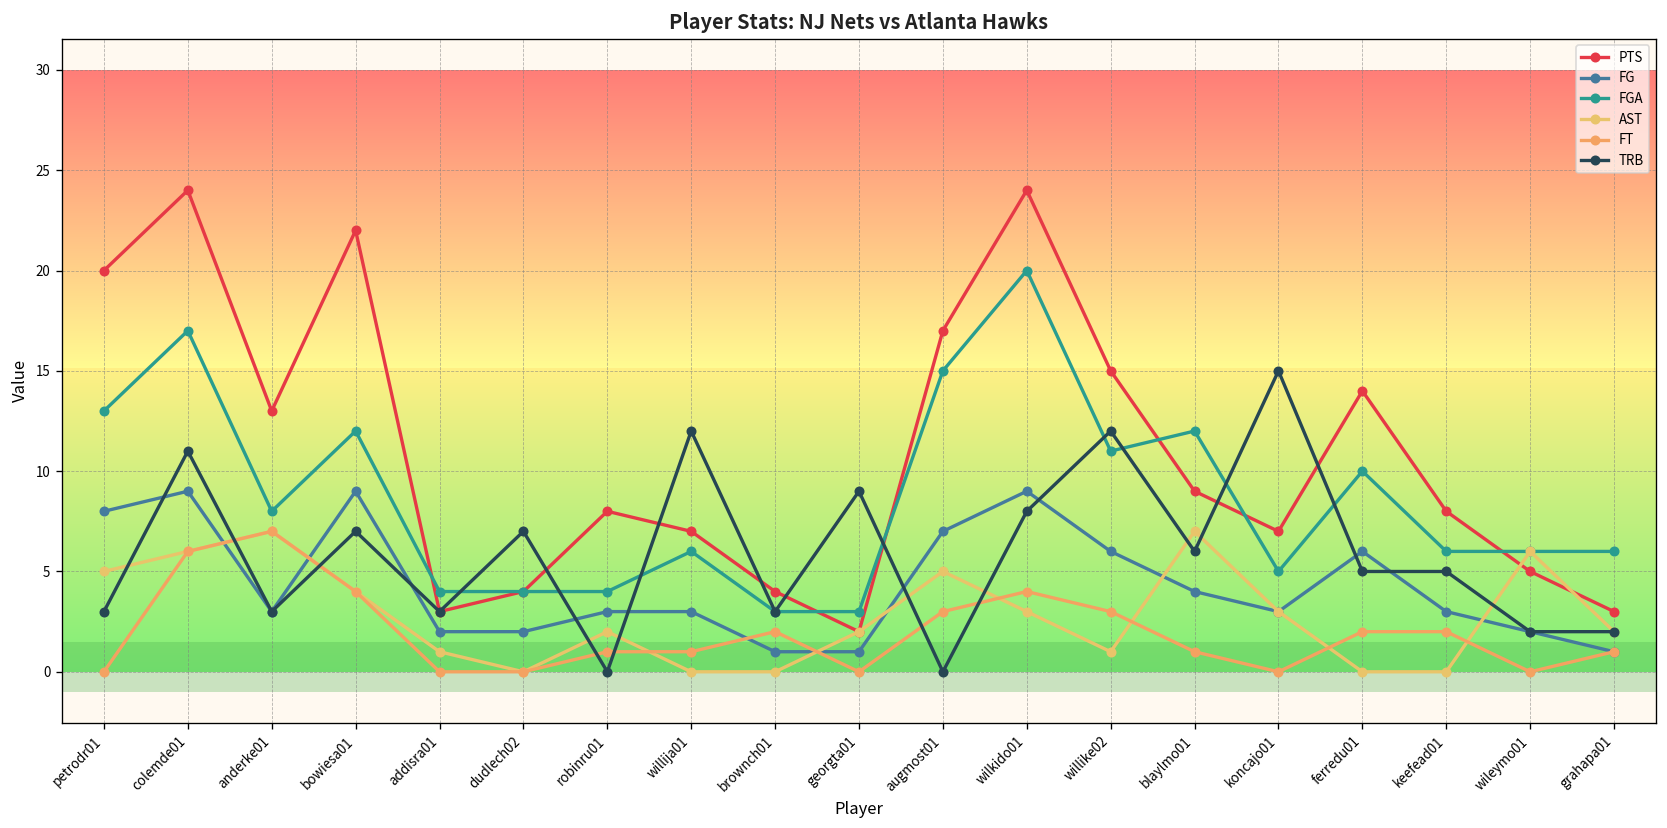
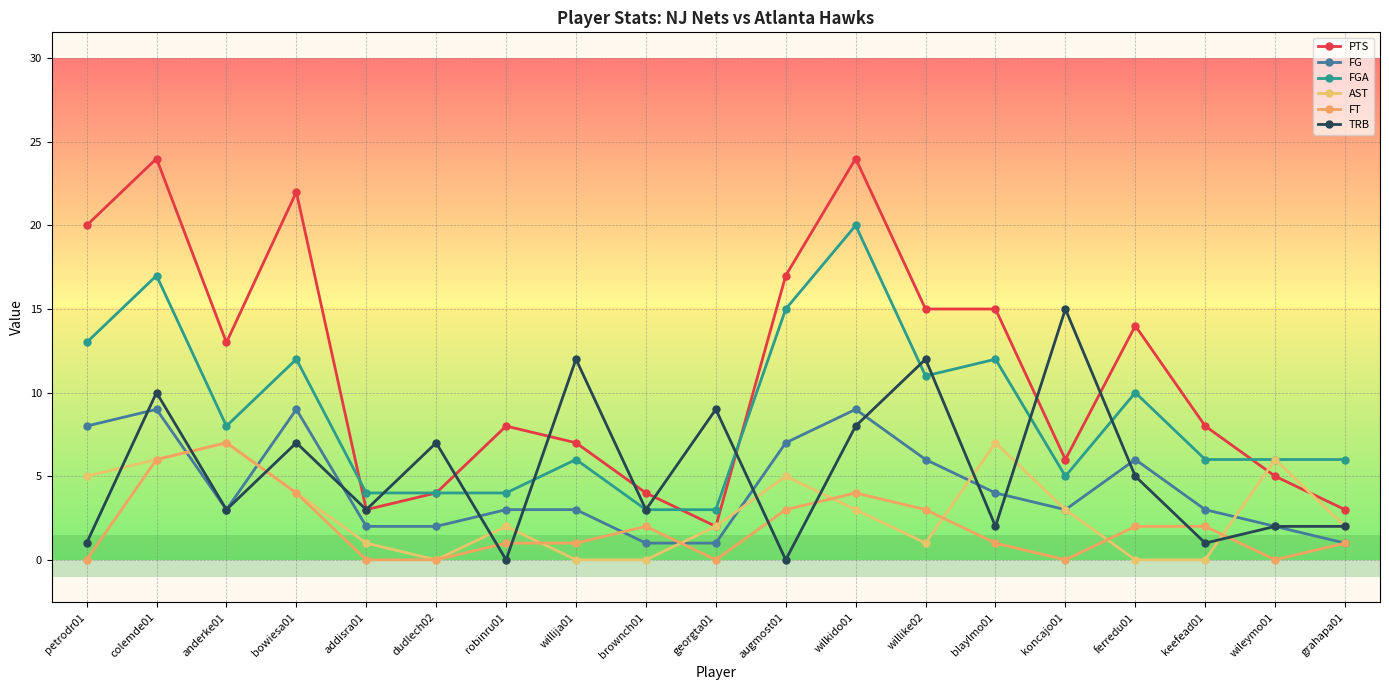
TRB, petrodr01: 3 -> 1
TRB, colemde01: 11 -> 10
PTS, blaylmo01: 9 -> 15
TRB, blaylmo01: 6 -> 2
PTS, koncajo01: 7 -> 6
TRB, keefead01: 5 -> 1
